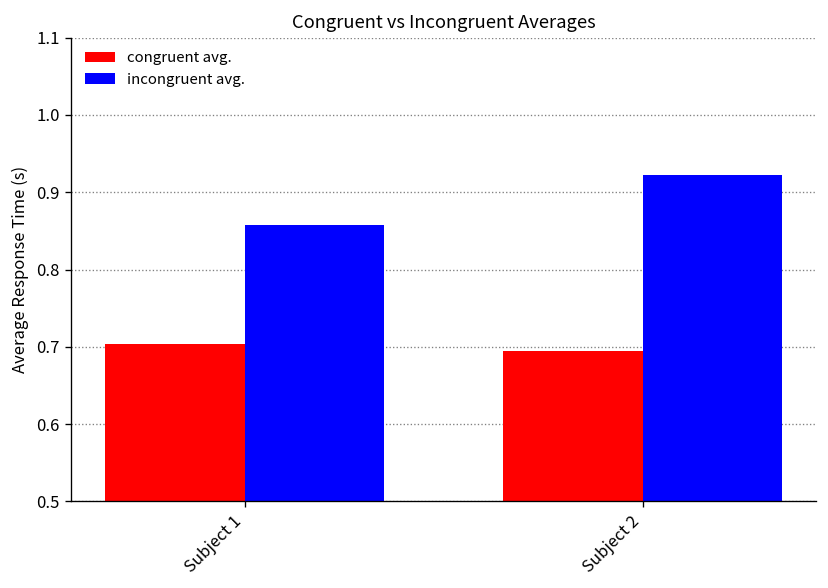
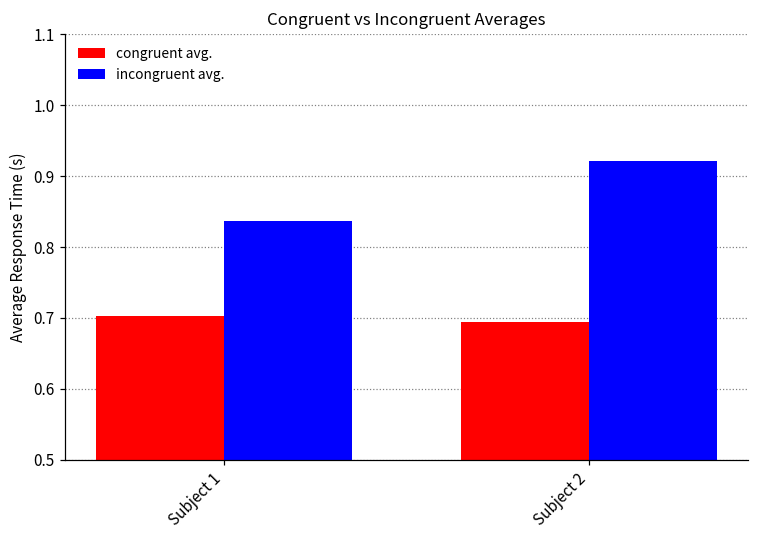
incongruent avg., Subject 1: 0.86 -> 0.84
